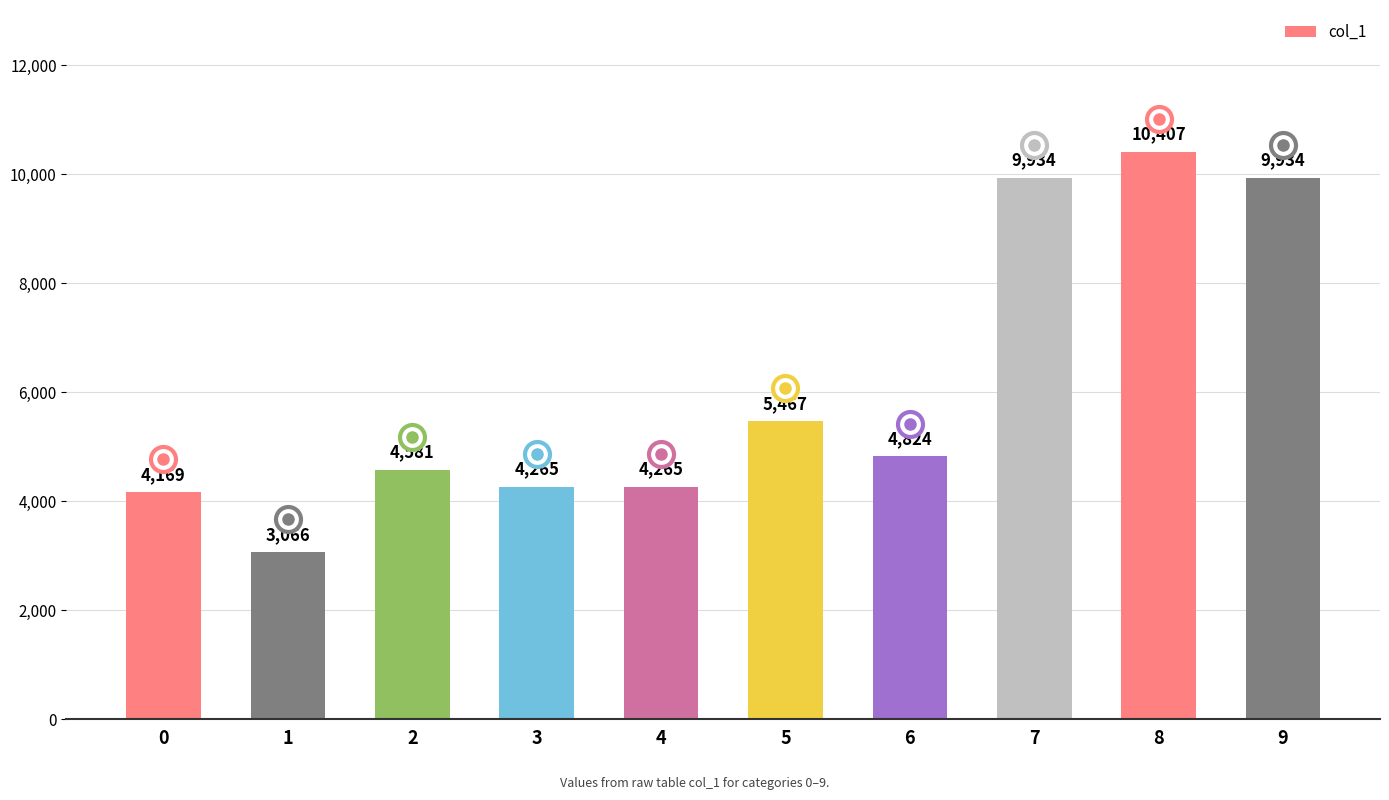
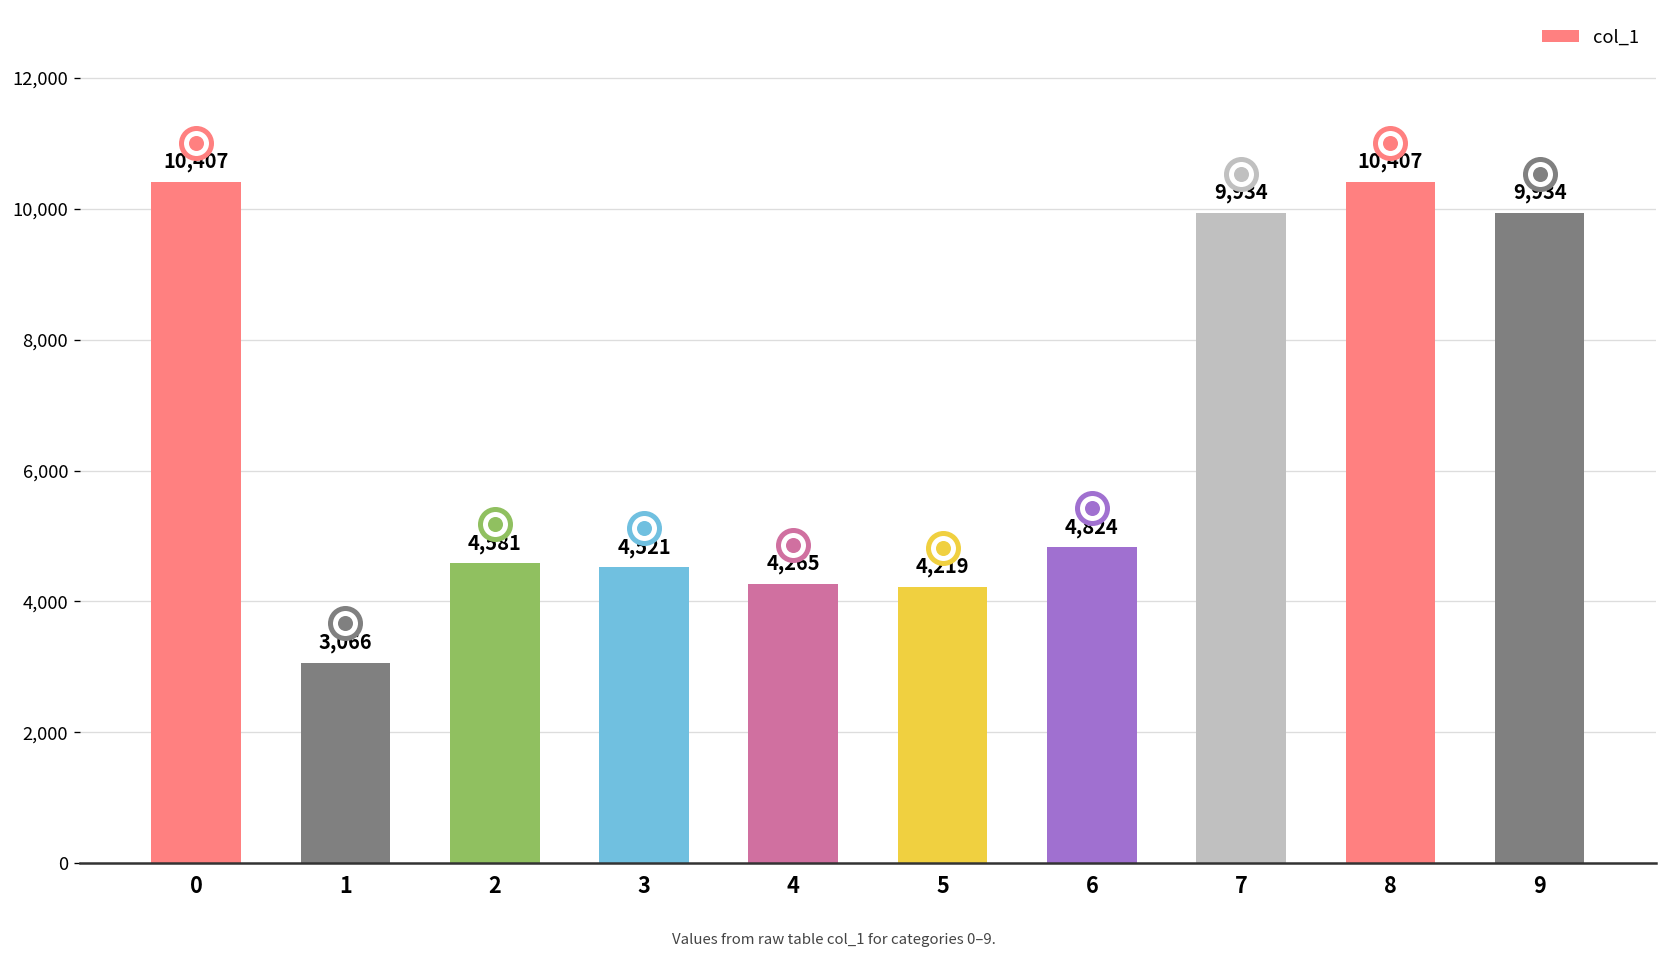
col_1, 0: 4,169 -> 10,407
col_1, 3: 4,265 -> 4,521
col_1, 5: 5,467 -> 4,219
